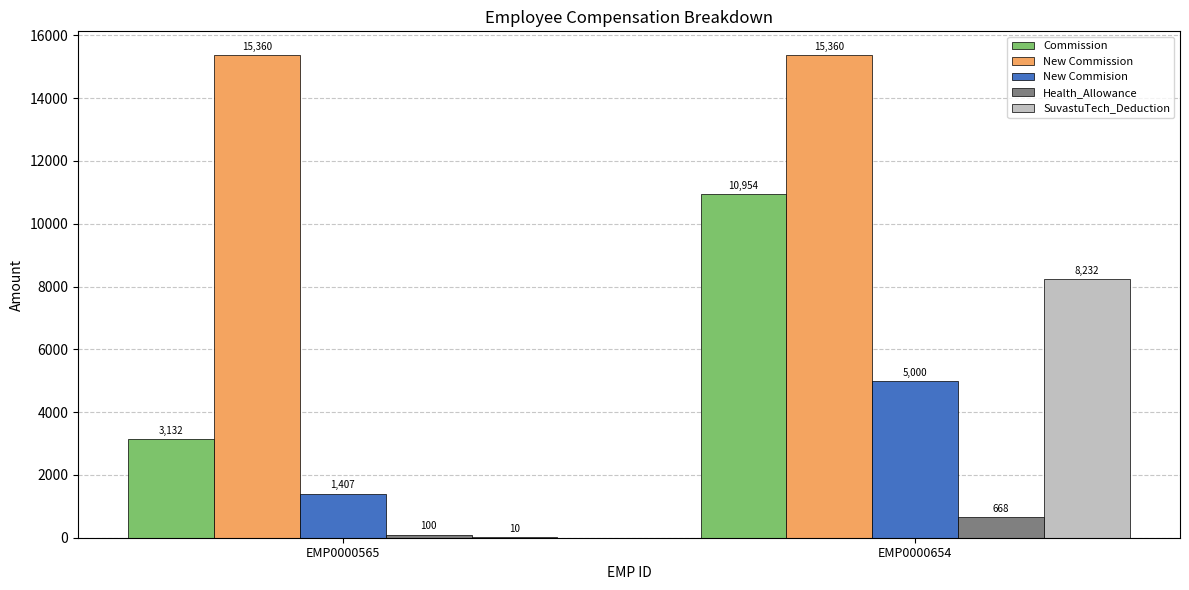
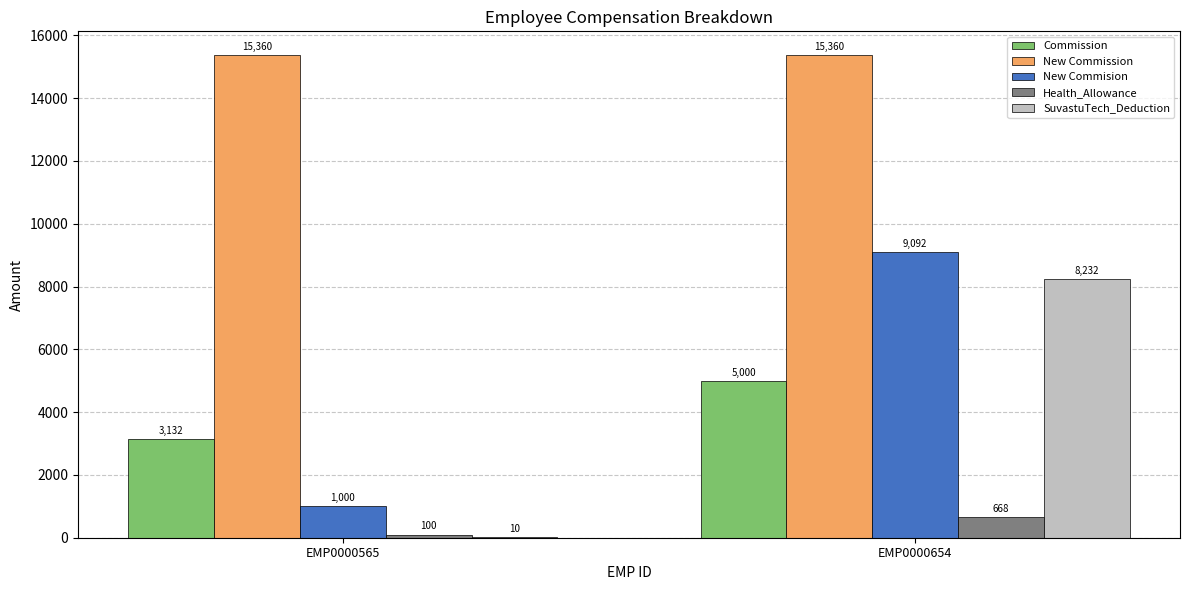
New Commision, EMP0000565: 1,407 -> 1,000
Commission, EMP0000654: 10,954 -> 5,000
New Commision, EMP0000654: 5,000 -> 9,092
